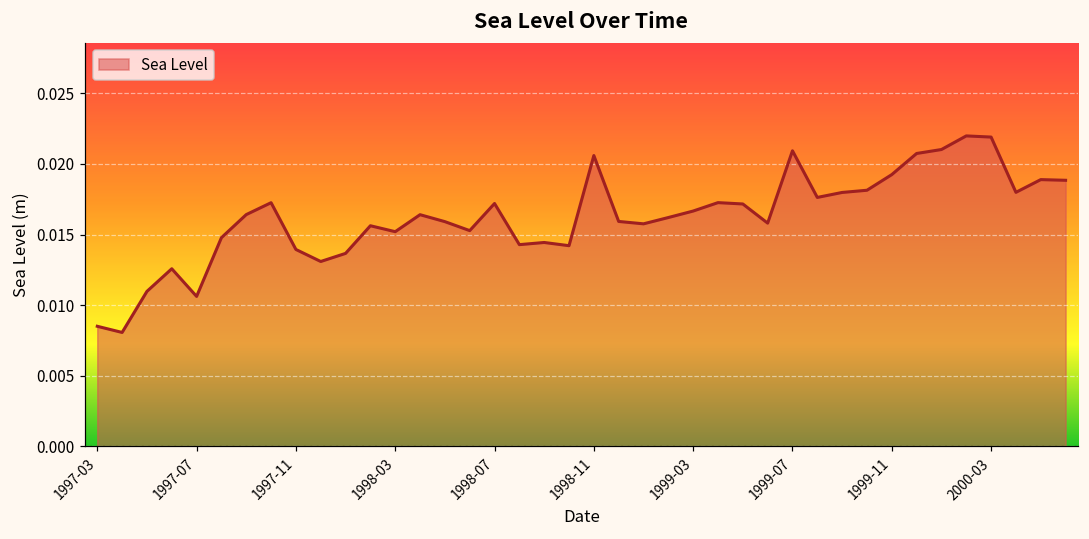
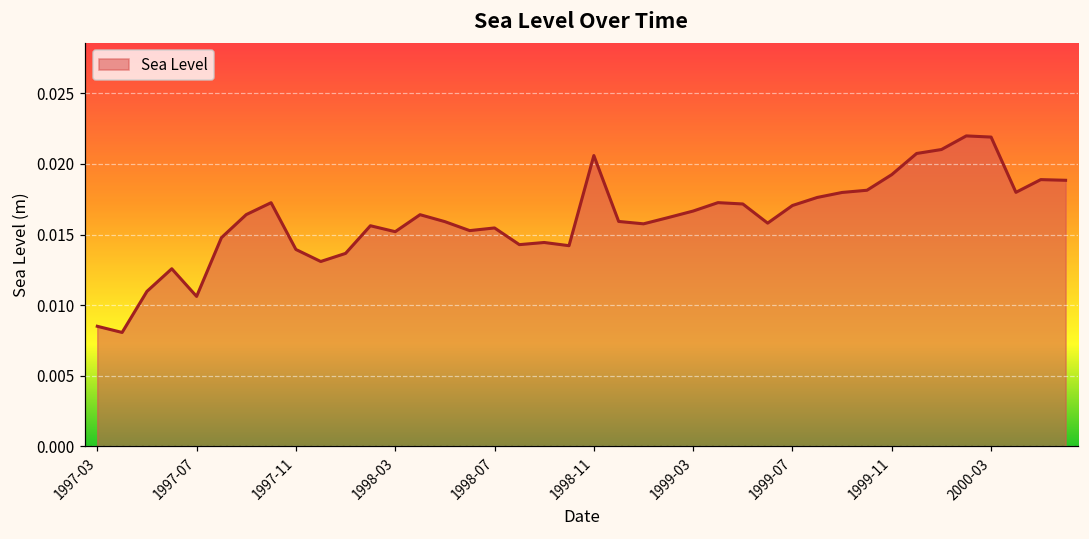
1998-07: 0.0172 -> 0.0155
1999-07: 0.0209 -> 0.0171
